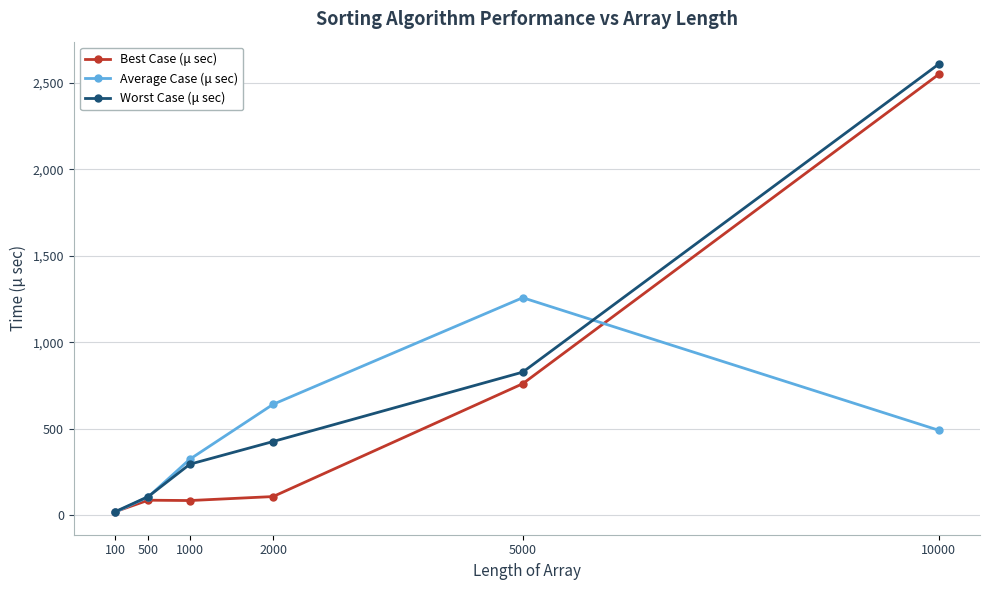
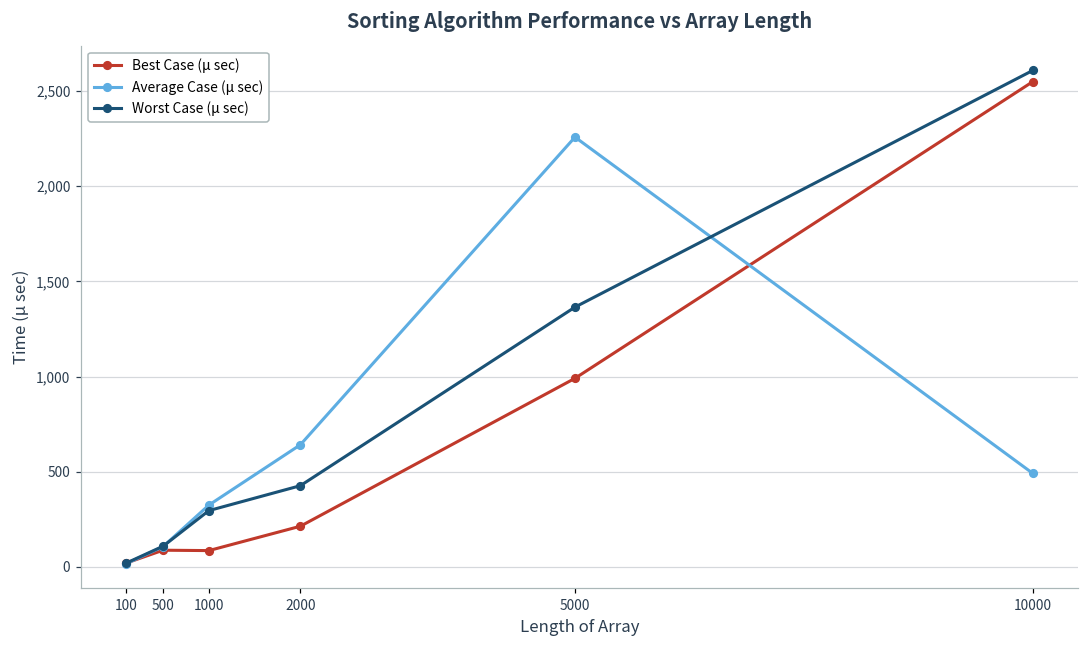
Best Case (μ sec), 2000: 110 -> 210
Best Case (μ sec), 5000: 760 -> 990
Average Case (μ sec), 5000: 1,260 -> 2,260
Worst Case (μ sec), 5000: 830 -> 1,370
